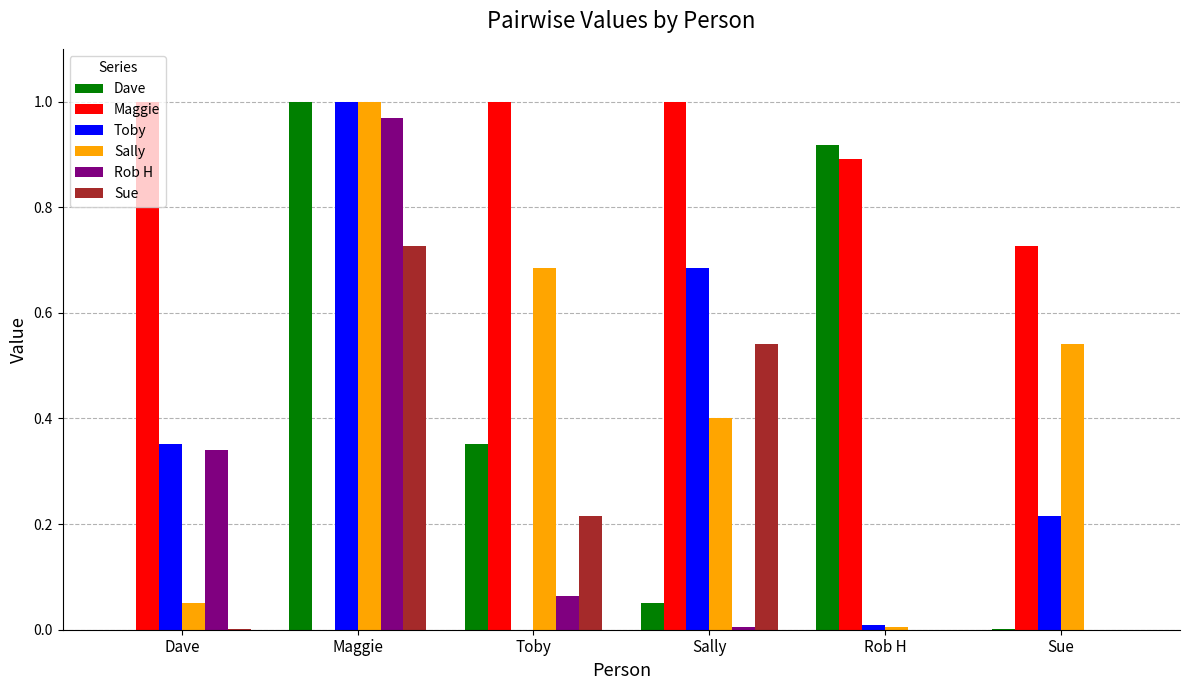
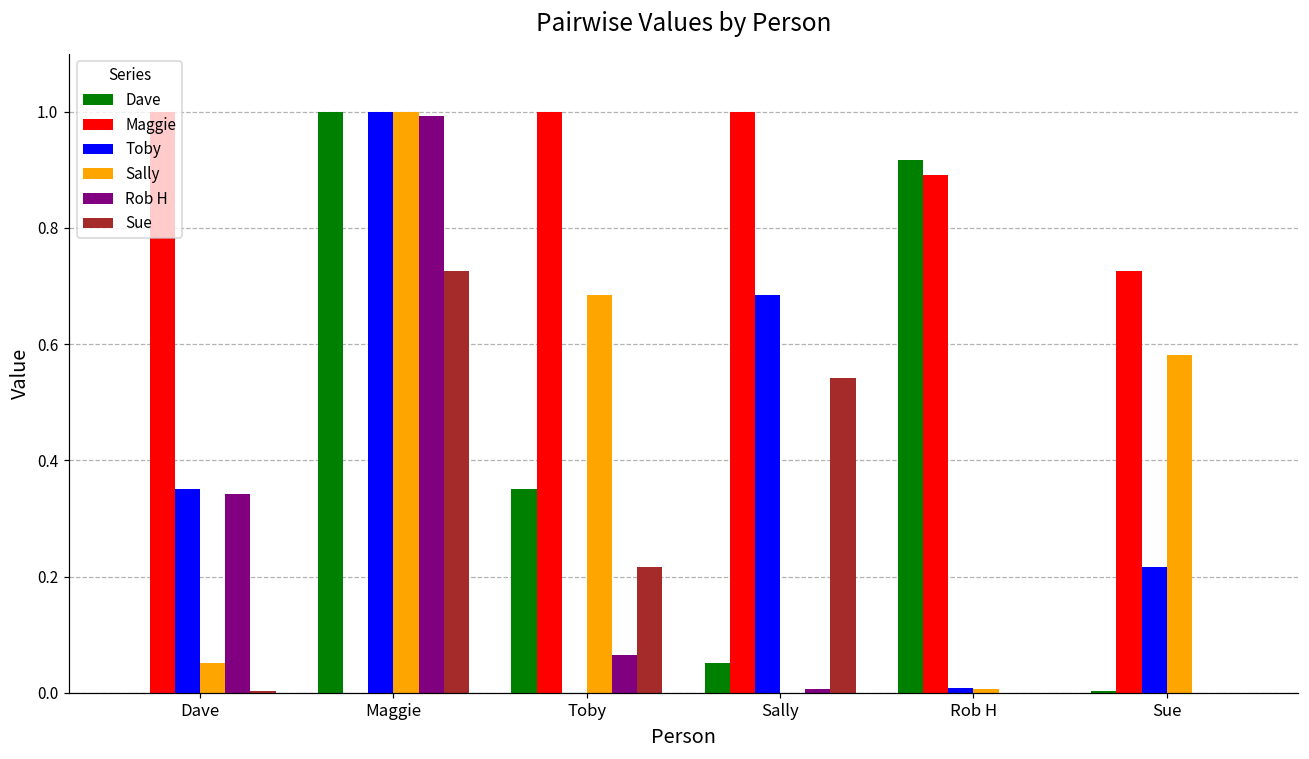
Rob H, Maggie: 0.97 -> 0.99
Sally, Sally: 0.4 -> 0.0
Sally, Sue: 0.54 -> 0.58
